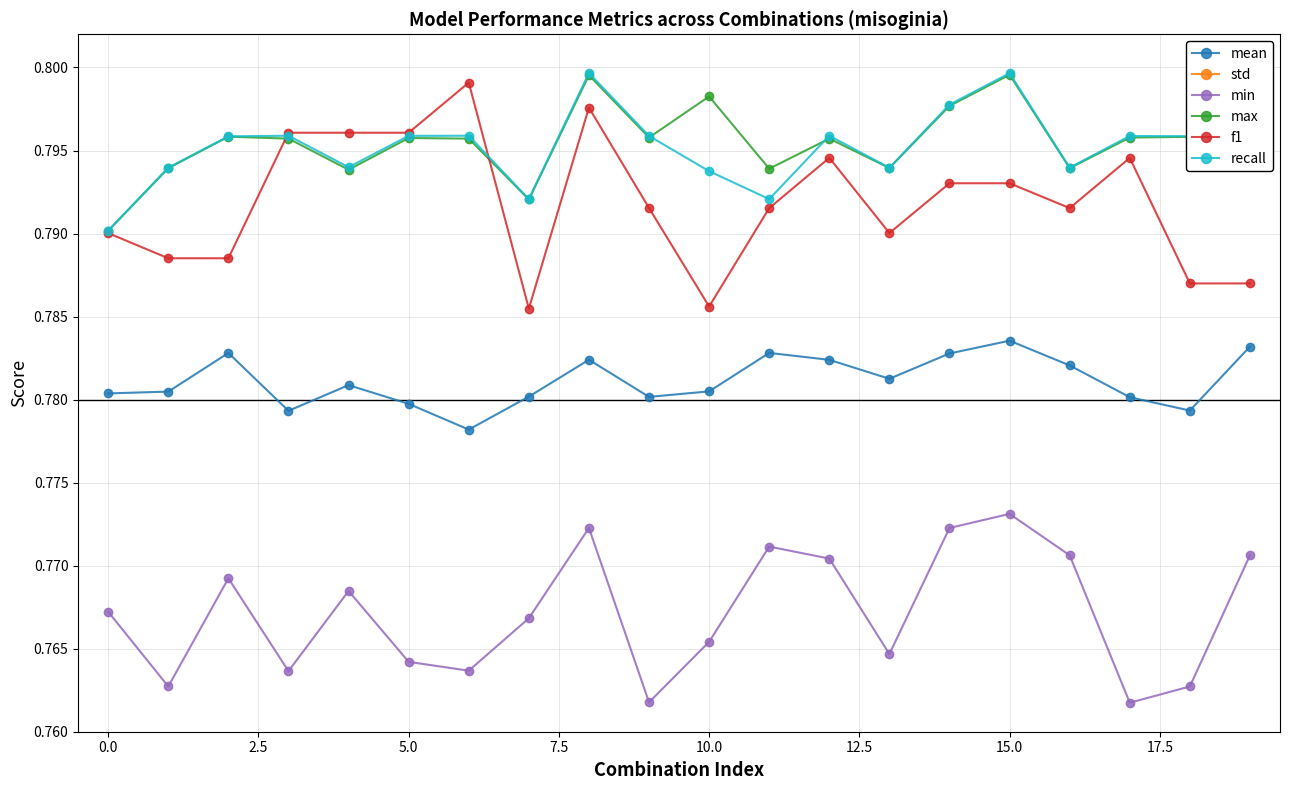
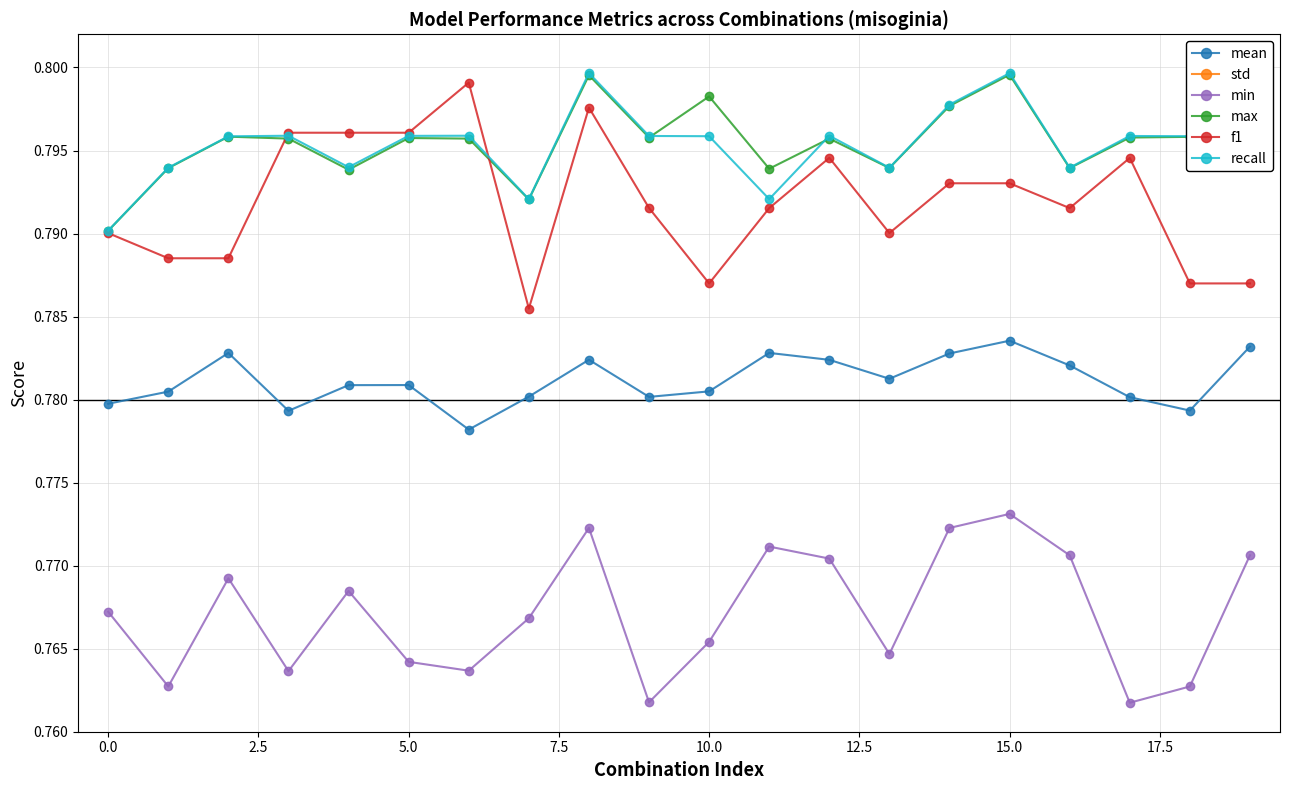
mean, 0.0: 0.7804 -> 0.7798
mean, 5.0: 0.7797 -> 0.7809
f1, 10.0: 0.7856 -> 0.7870
recall, 10.0: 0.7938 -> 0.7959
